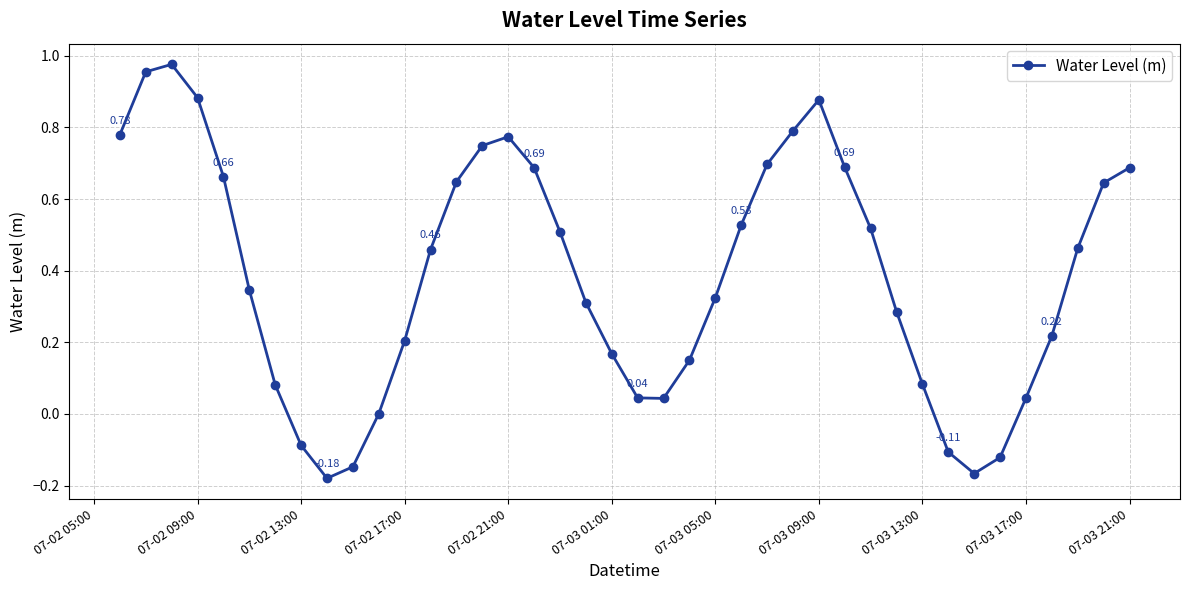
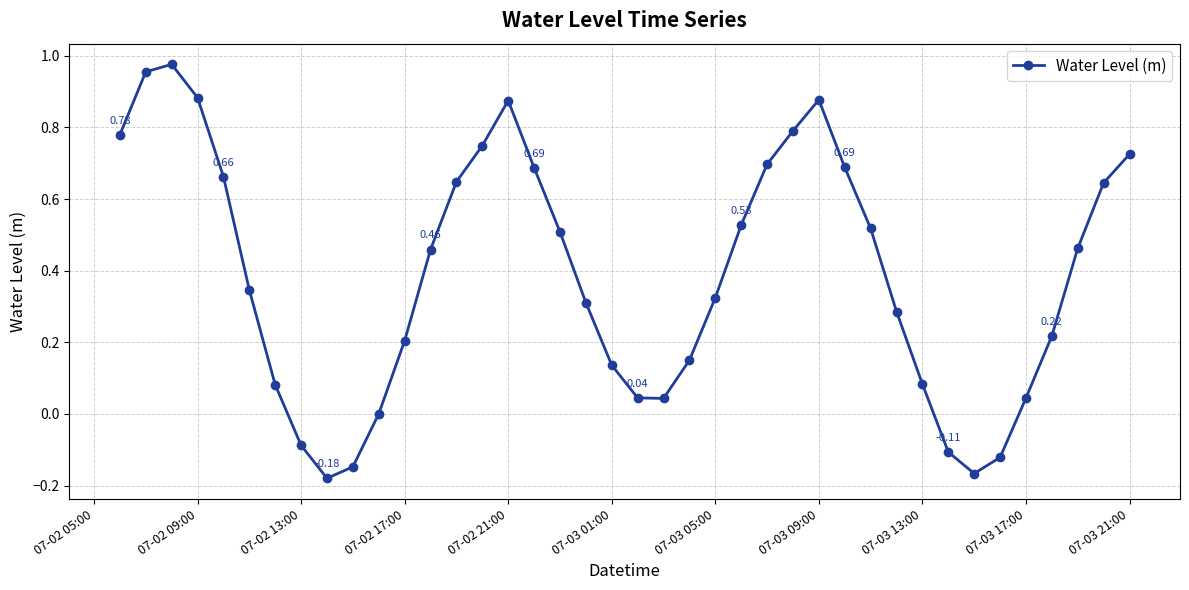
07-02 21:00: 0.77 -> 0.88
07-03 01:00: 0.17 -> 0.14
07-03 21:00: 0.69 -> 0.73
